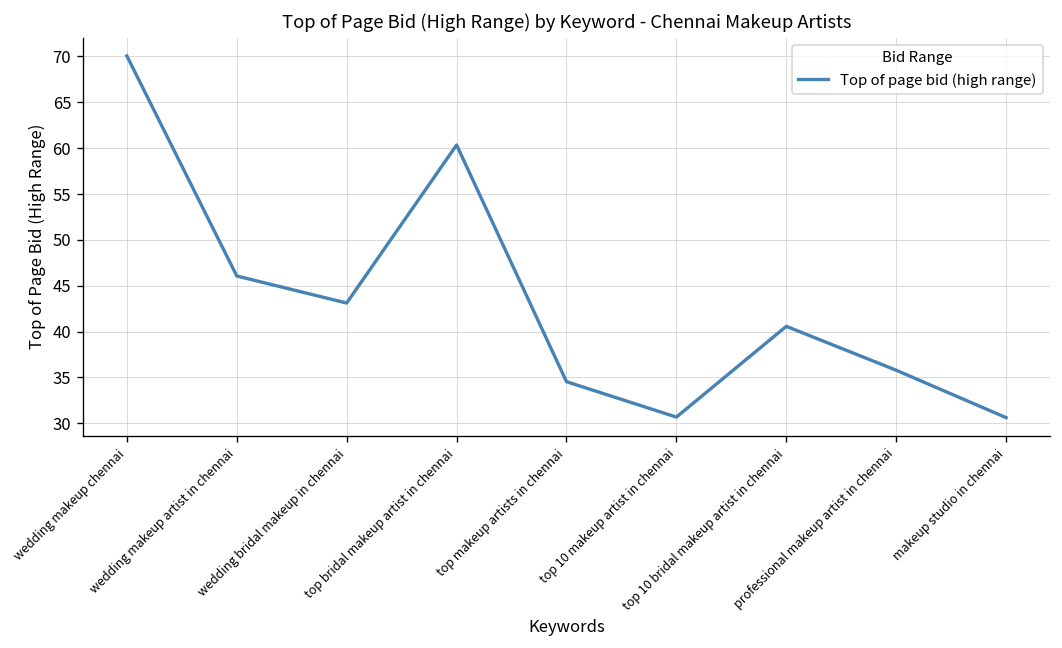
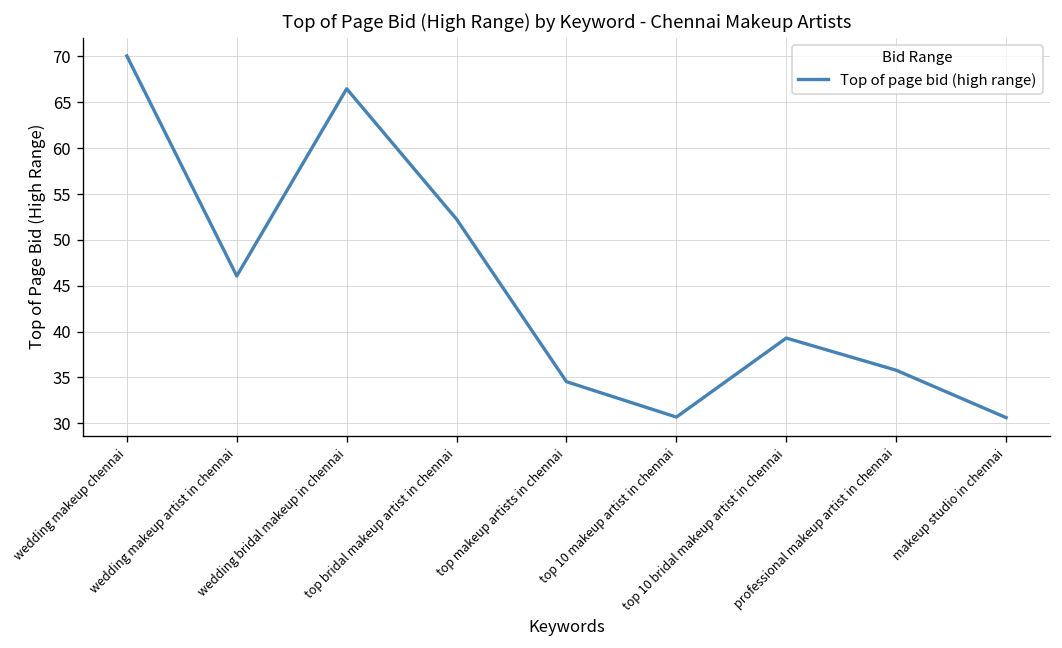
wedding bridal makeup in chennai: 43 -> 66
top bridal makeup artist in chennai: 60 -> 52
top 10 bridal makeup artist in chennai: 41 -> 39
